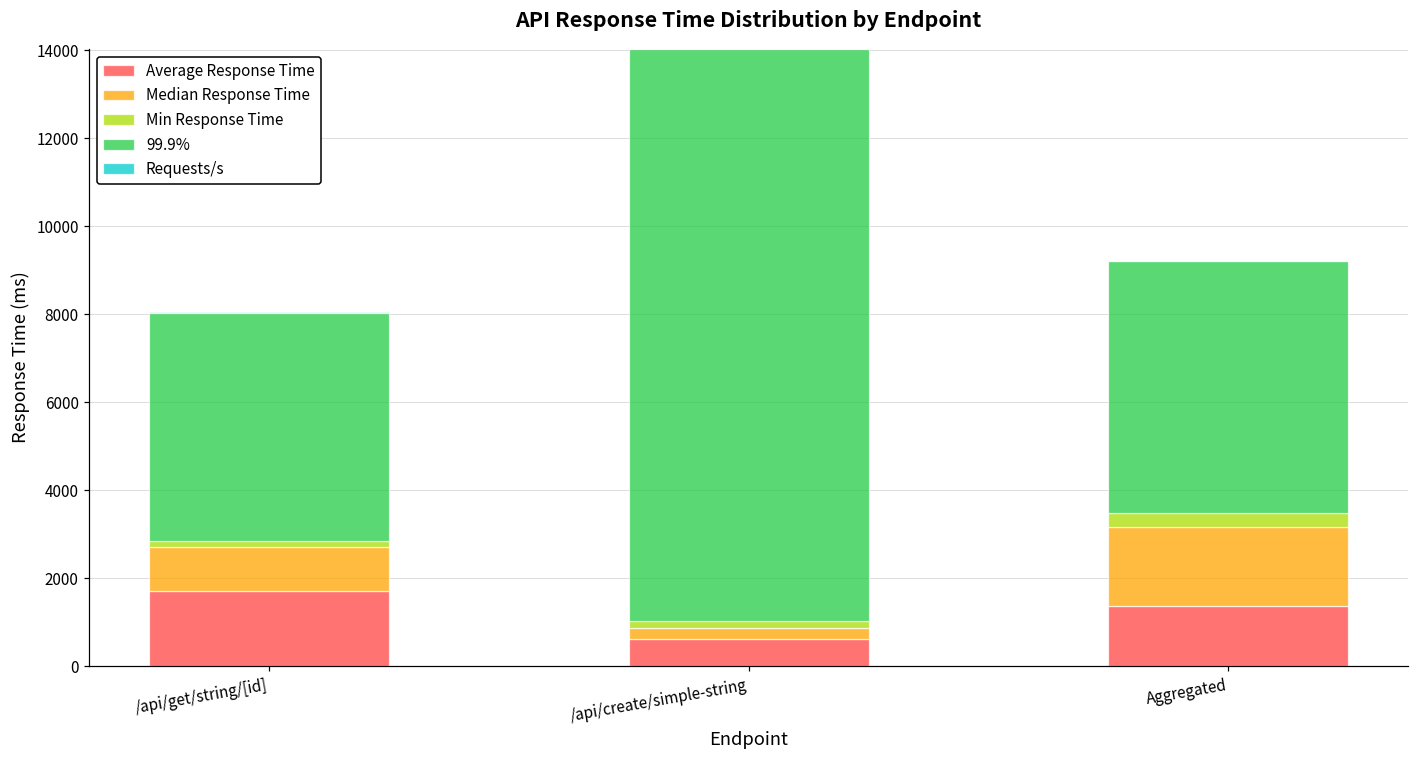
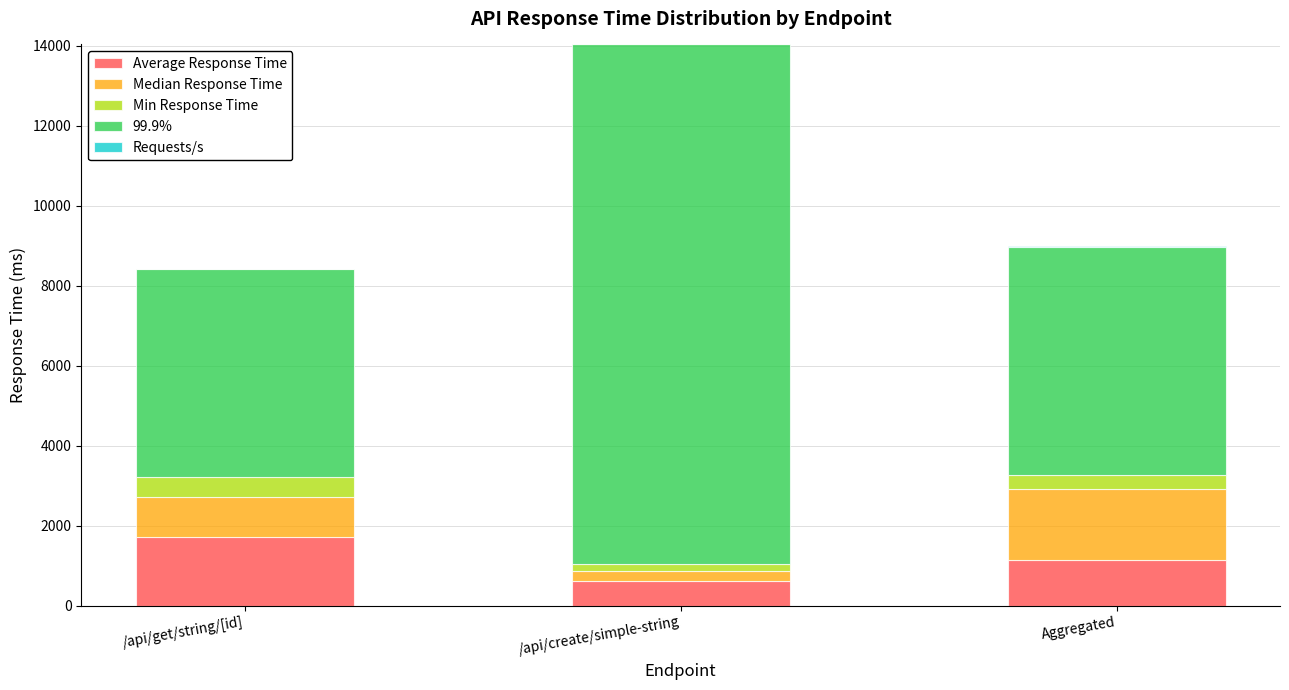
Min Response Time, /api/get/string/[id]: 100 -> 500
Average Response Time, Aggregated: 1400 -> 1100
